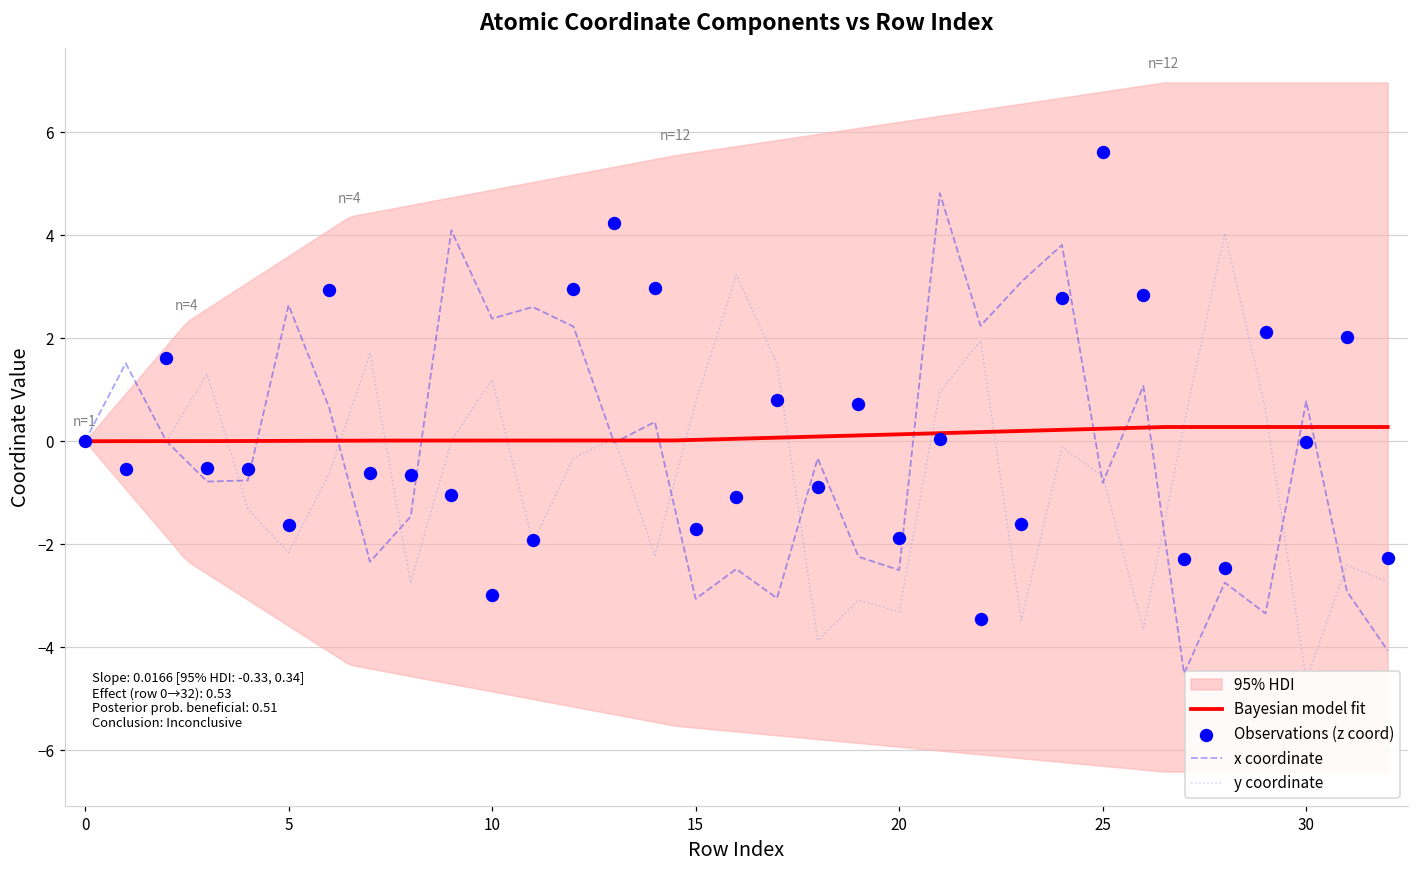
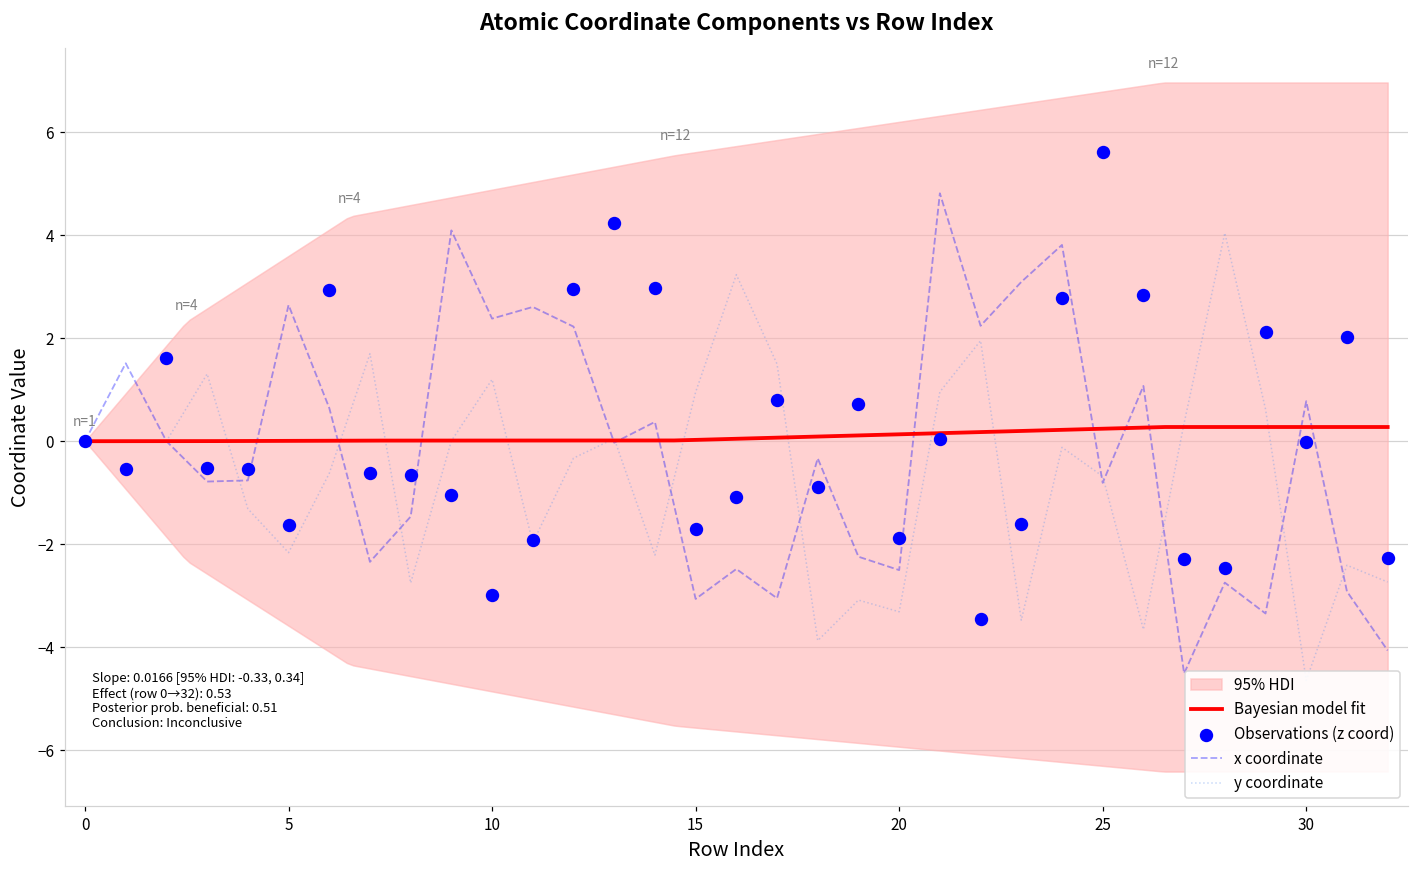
y coordinate, 15: 0.7 -> 1.0
